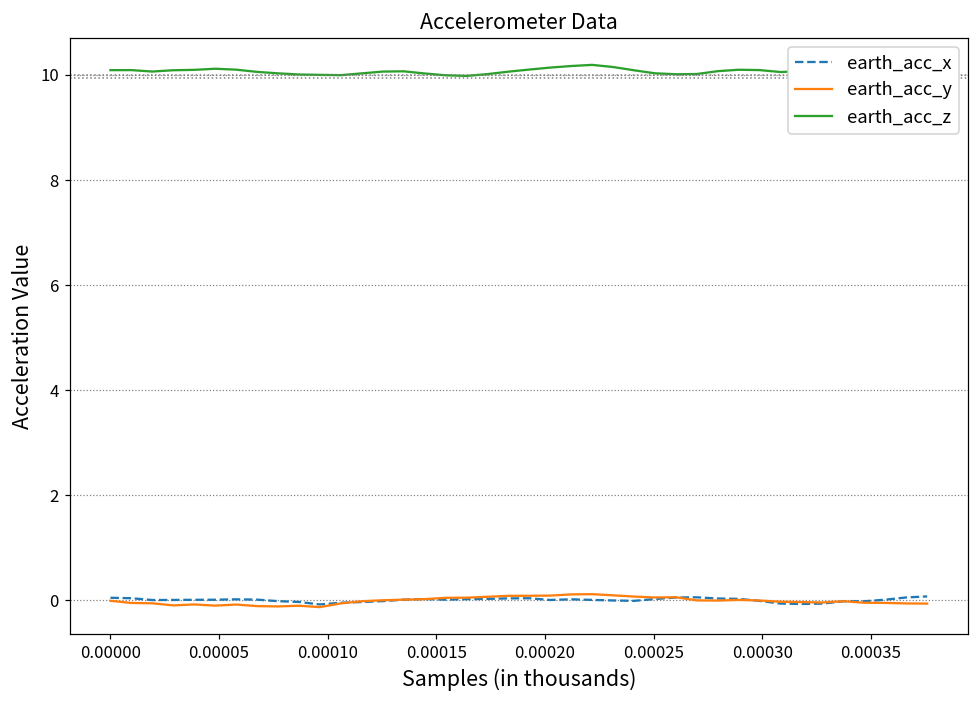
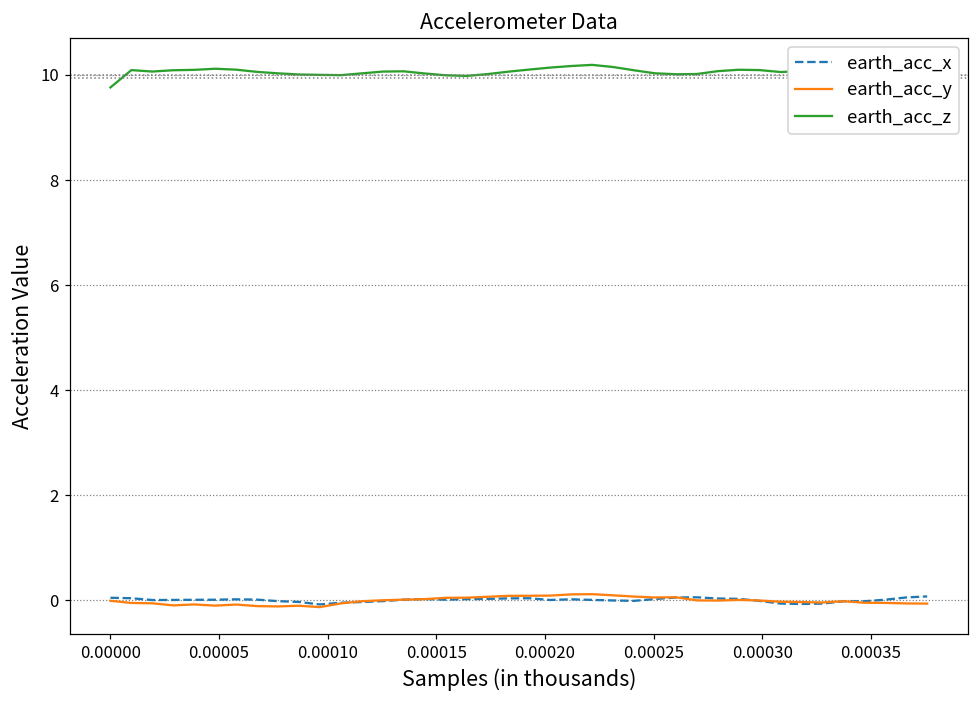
earth_acc_z, 0.00000: 10.1 -> 9.8
